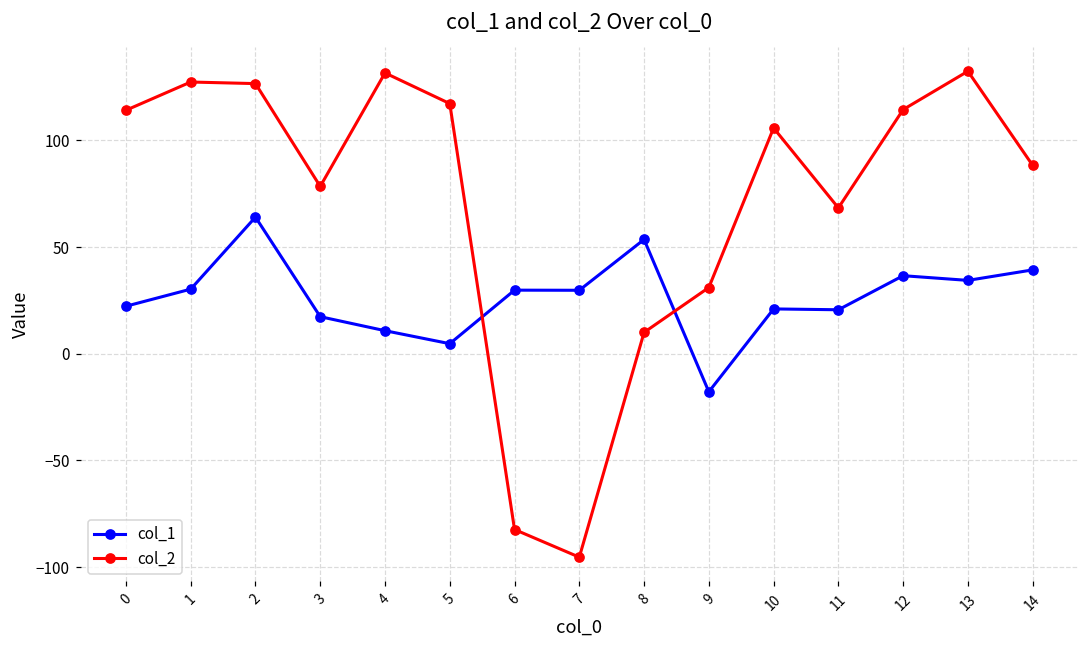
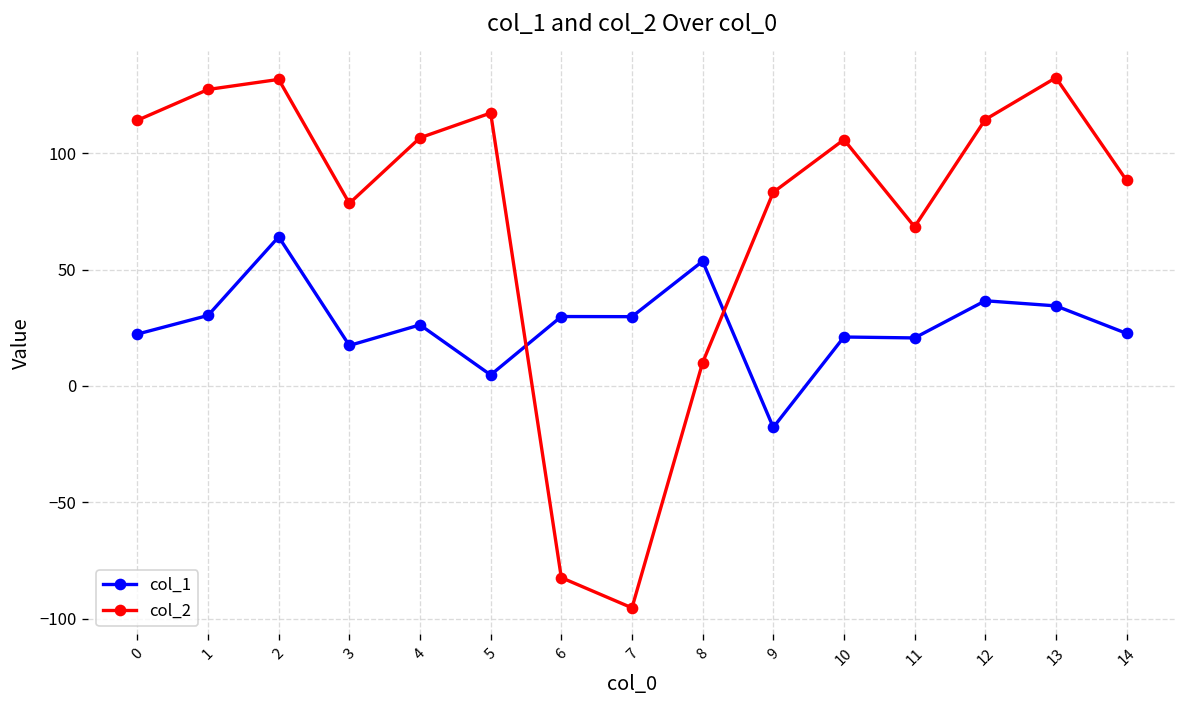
col_2, 2: 127 -> 132
col_1, 4: 11 -> 26
col_2, 4: 132 -> 107
col_2, 9: 31 -> 83
col_1, 14: 39 -> 23
